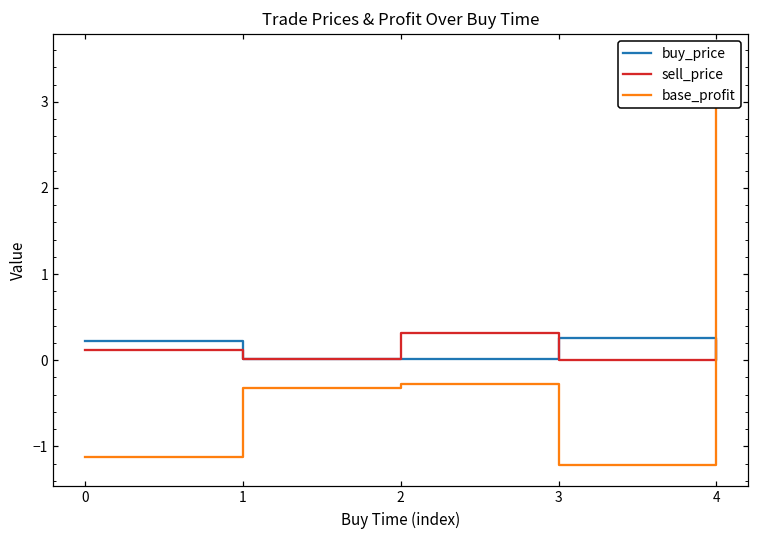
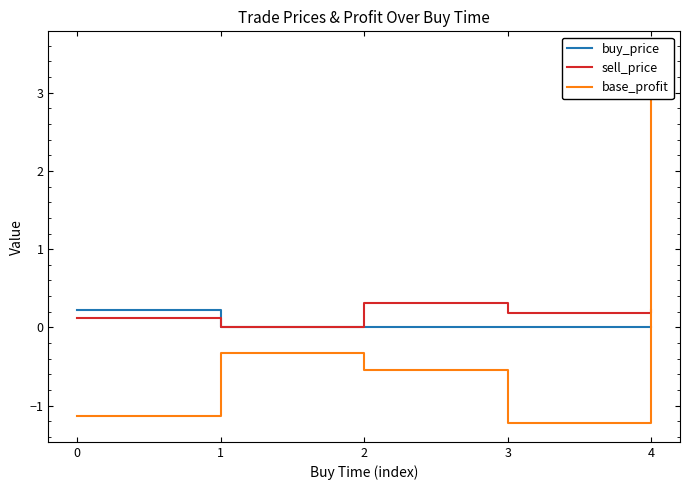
base_profit, 2: -0.3 -> -0.5
buy_price, 3: 0.3 -> 0.0
sell_price, 3: 0.0 -> 0.2
